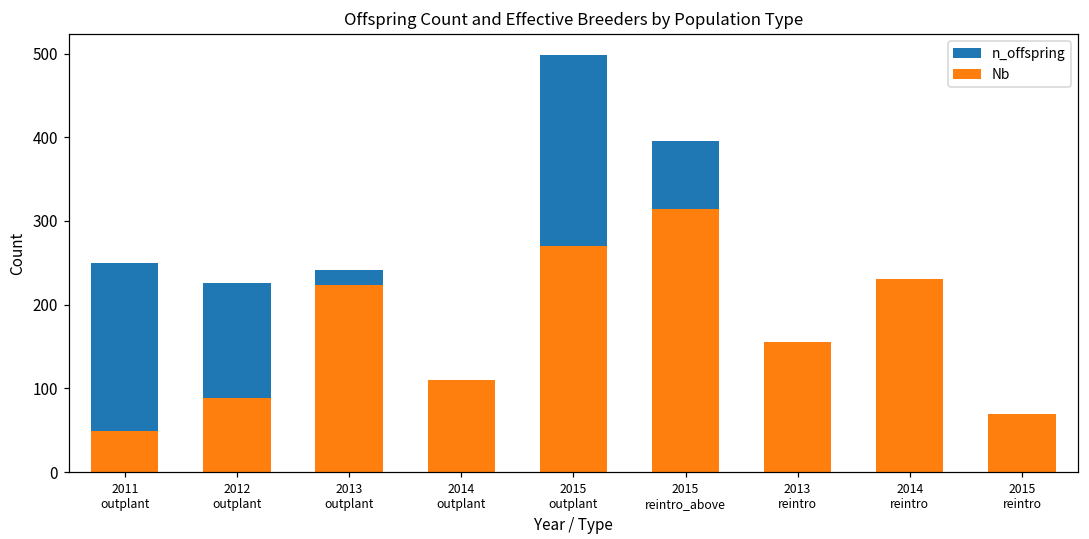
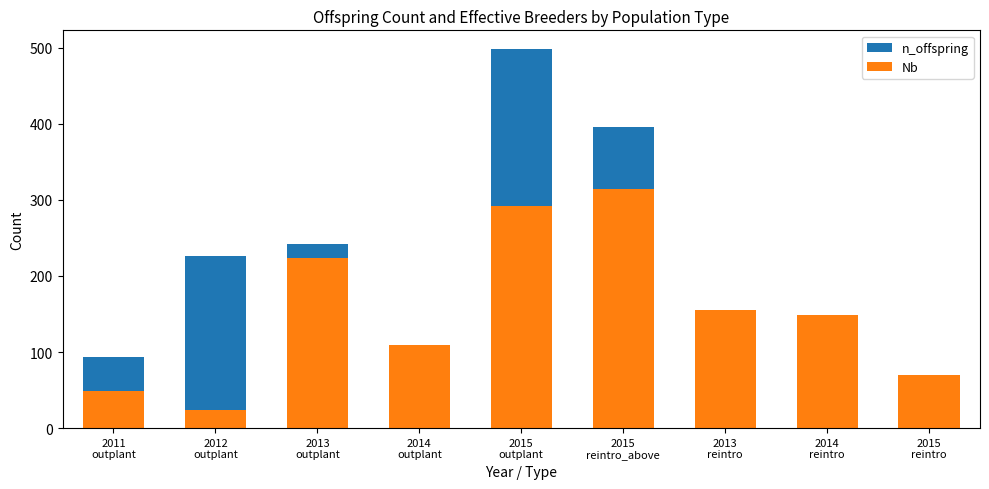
n_offspring, 2011 outplant: 250 -> 90
Nb, 2012 outplant: 90 -> 20
Nb, 2015 outplant: 270 -> 290
Nb, 2014 reintro: 230 -> 150
